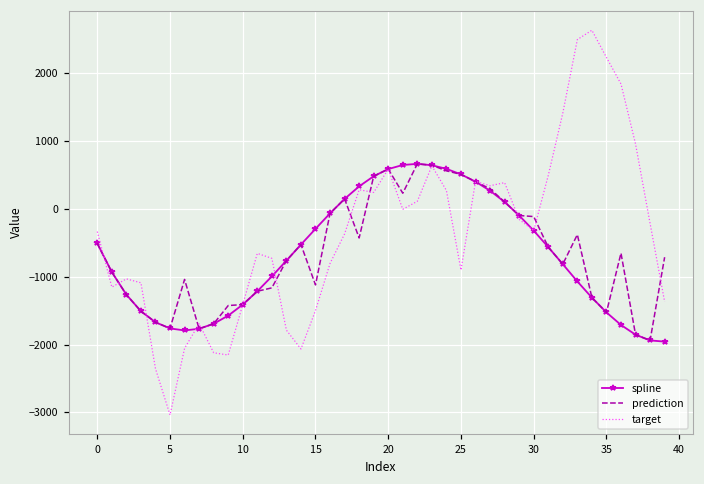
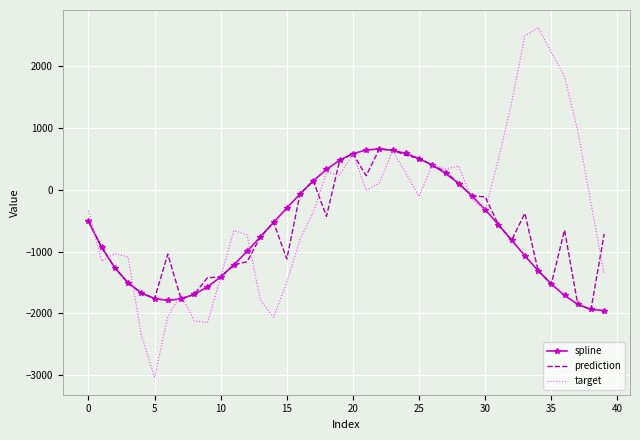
target, 25: -900 -> -100
